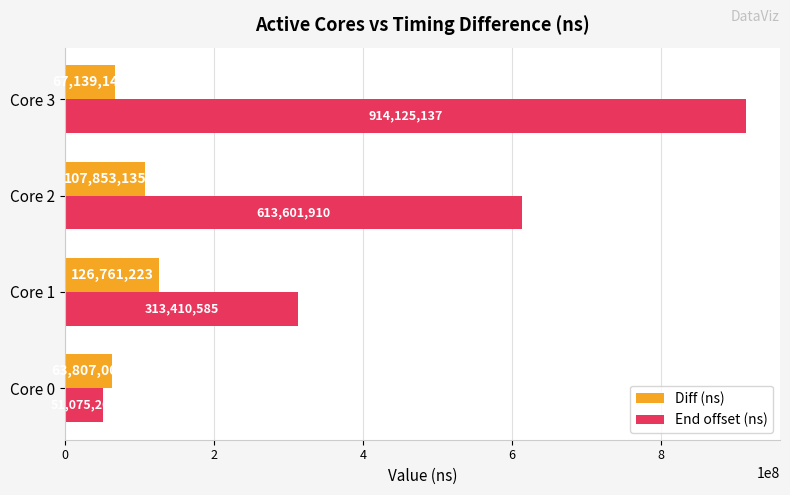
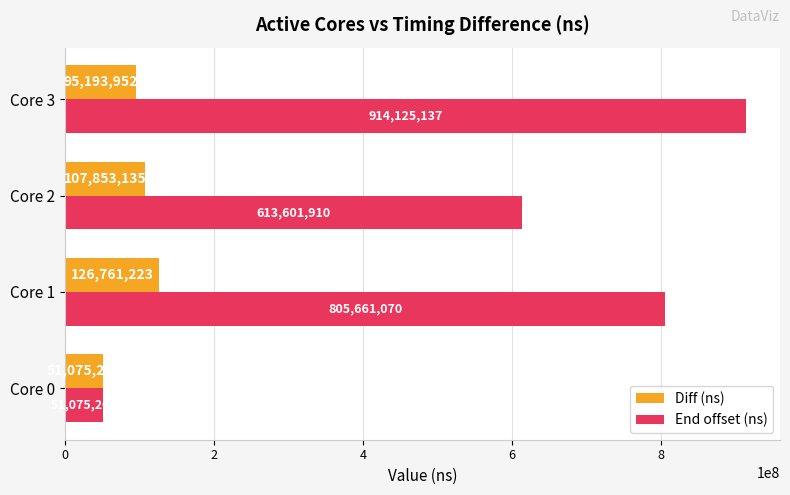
Diff (ns), Core 3: 67,139,145 -> 95,193,952
End offset (ns), Core 1: 313,410,585 -> 805,661,070
Diff (ns), Core 0: 60000000 -> 50000000
